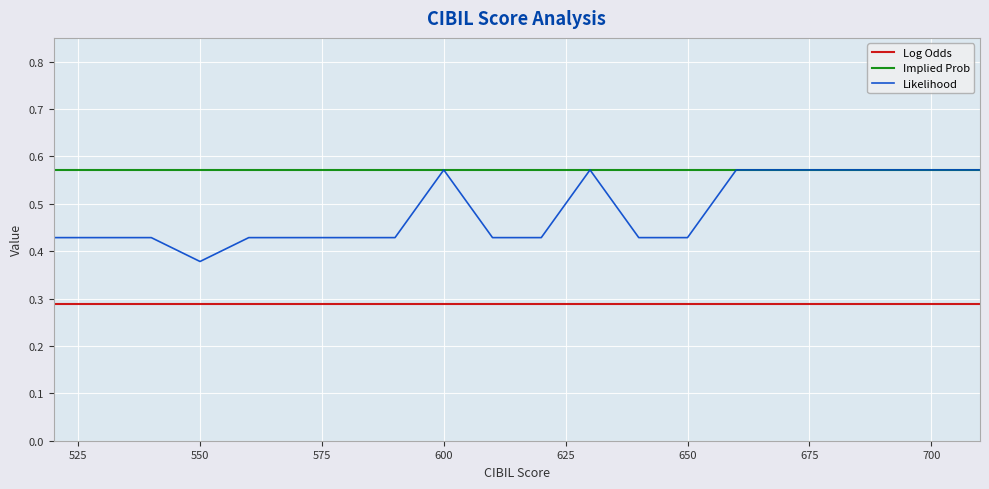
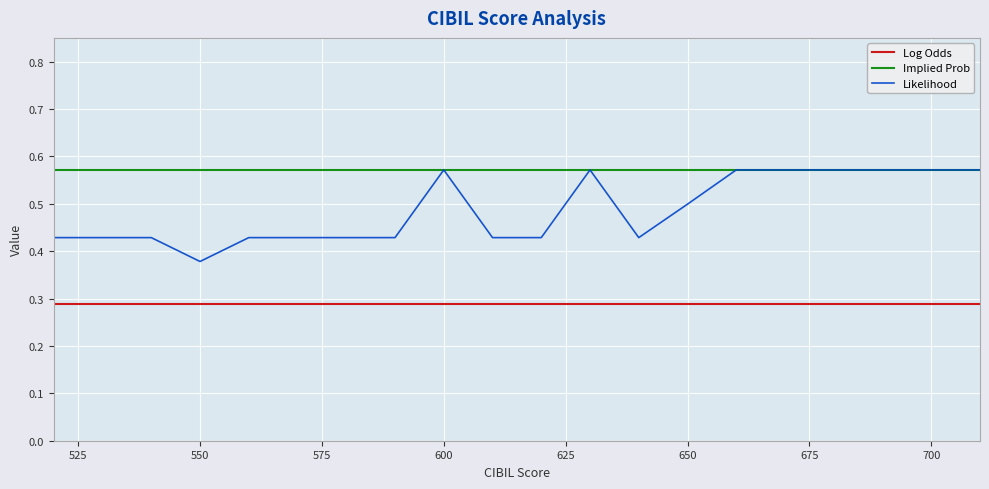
Likelihood, 650: 0.43 -> 0.50
